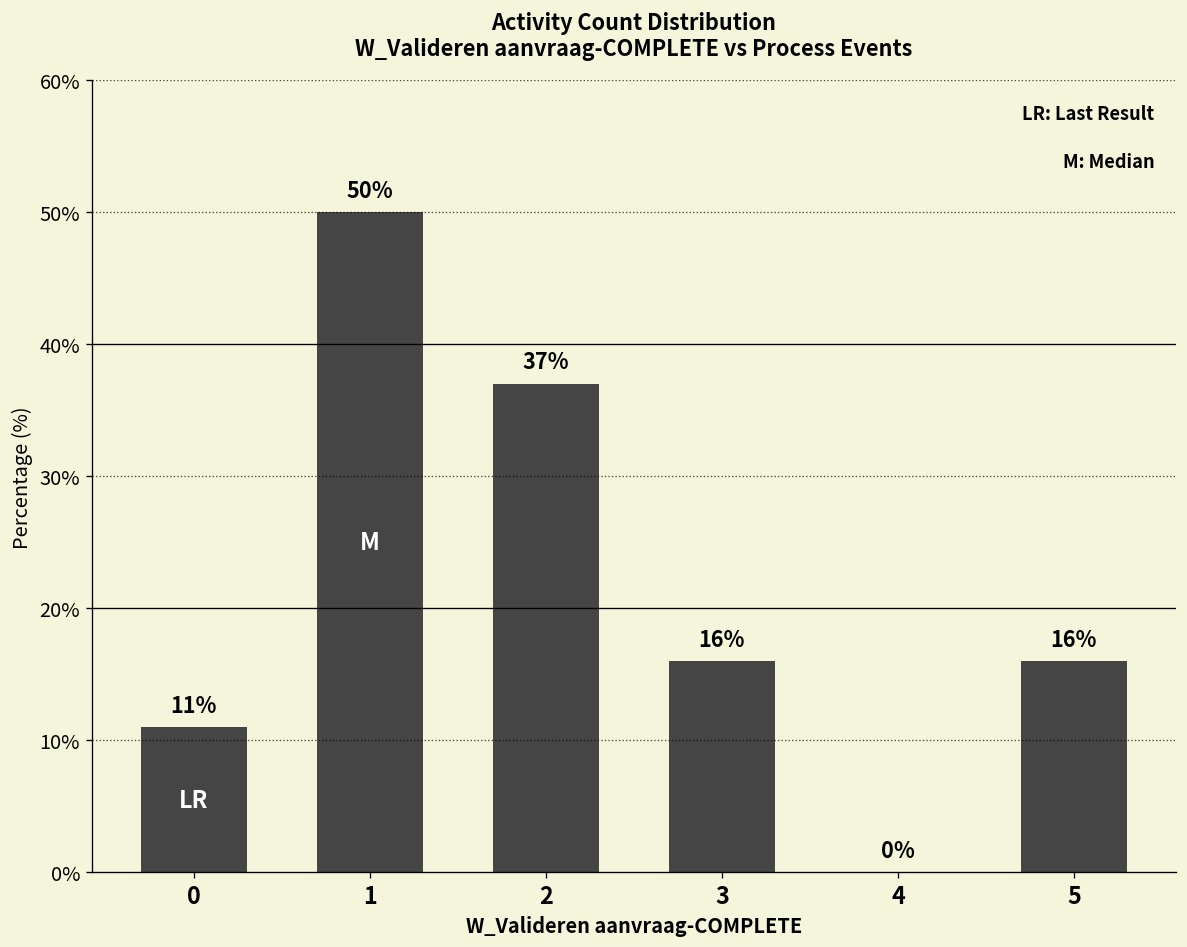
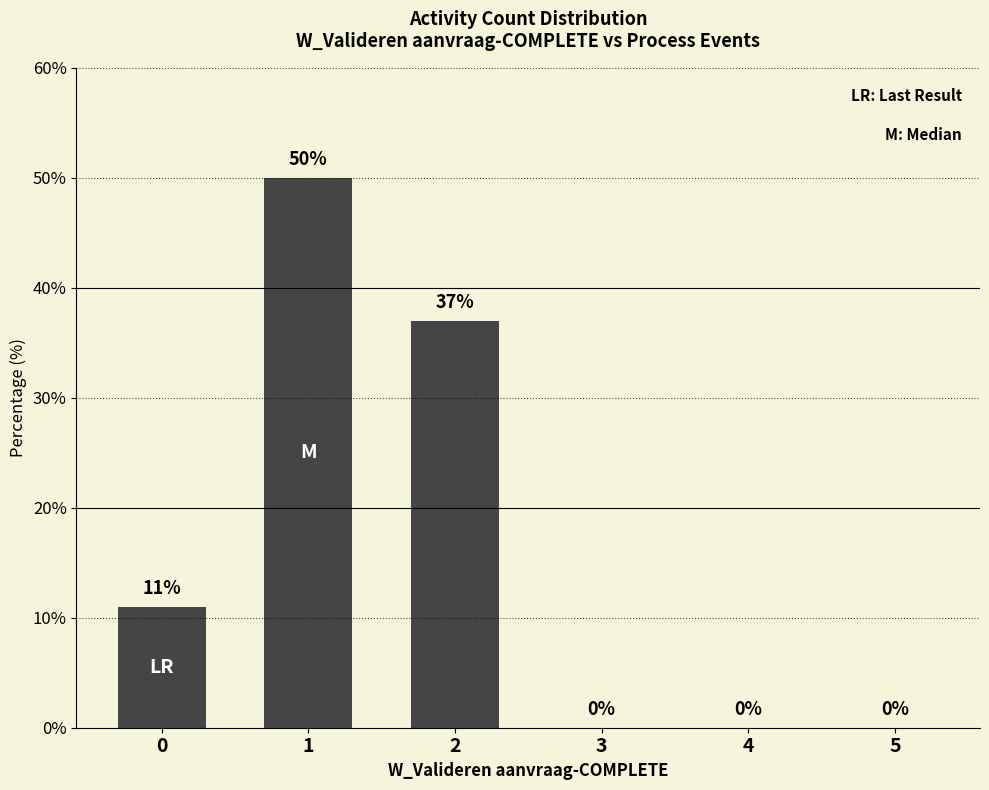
3: 16% -> 0%
5: 16% -> 0%
